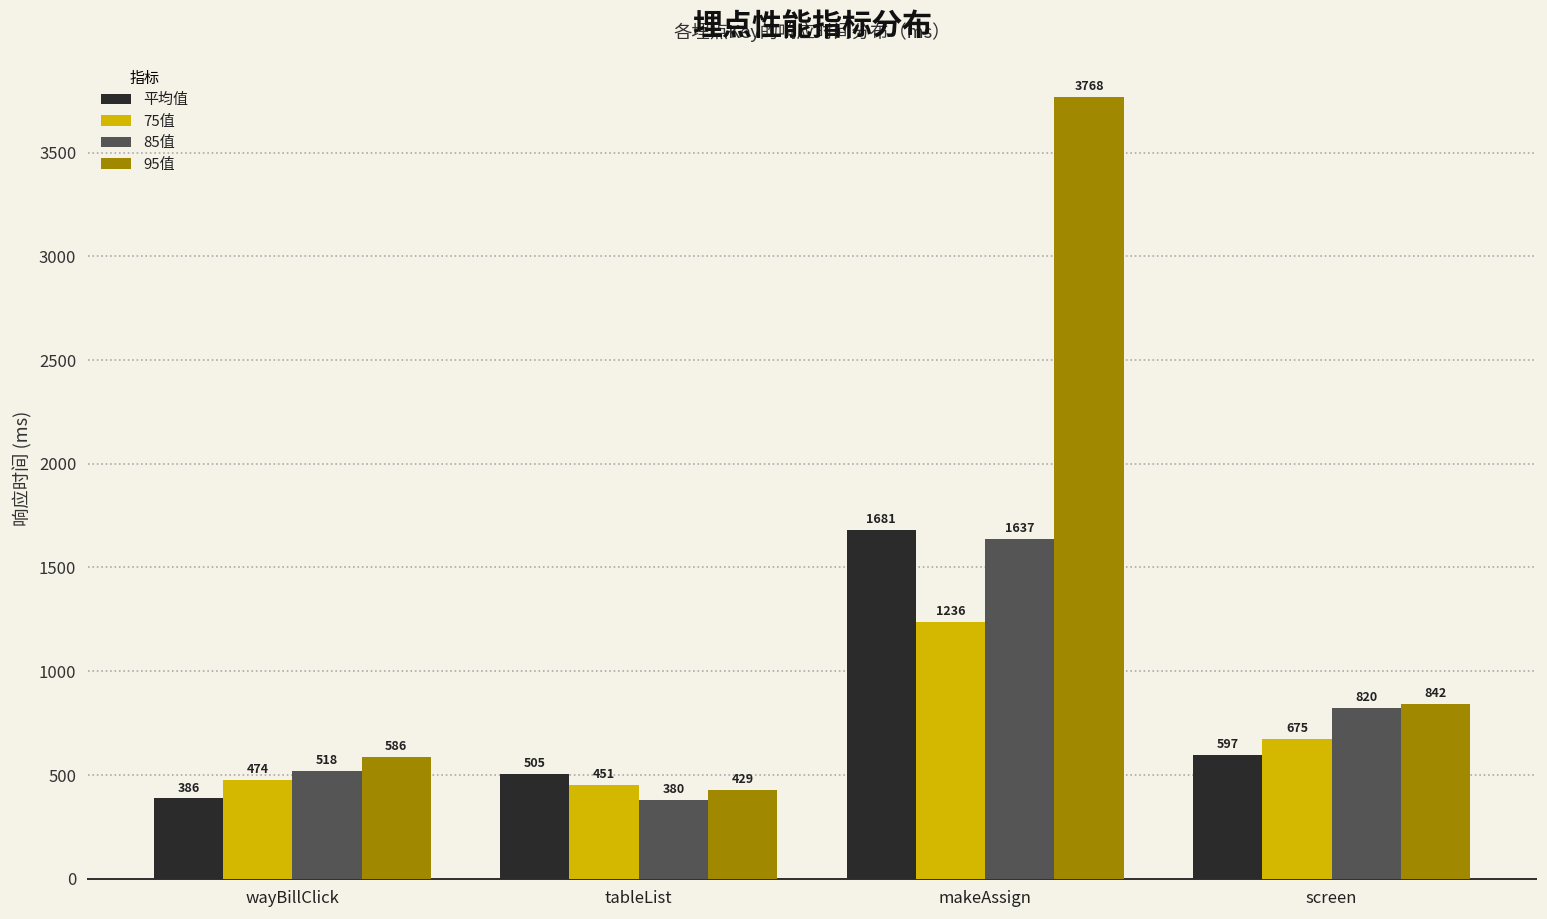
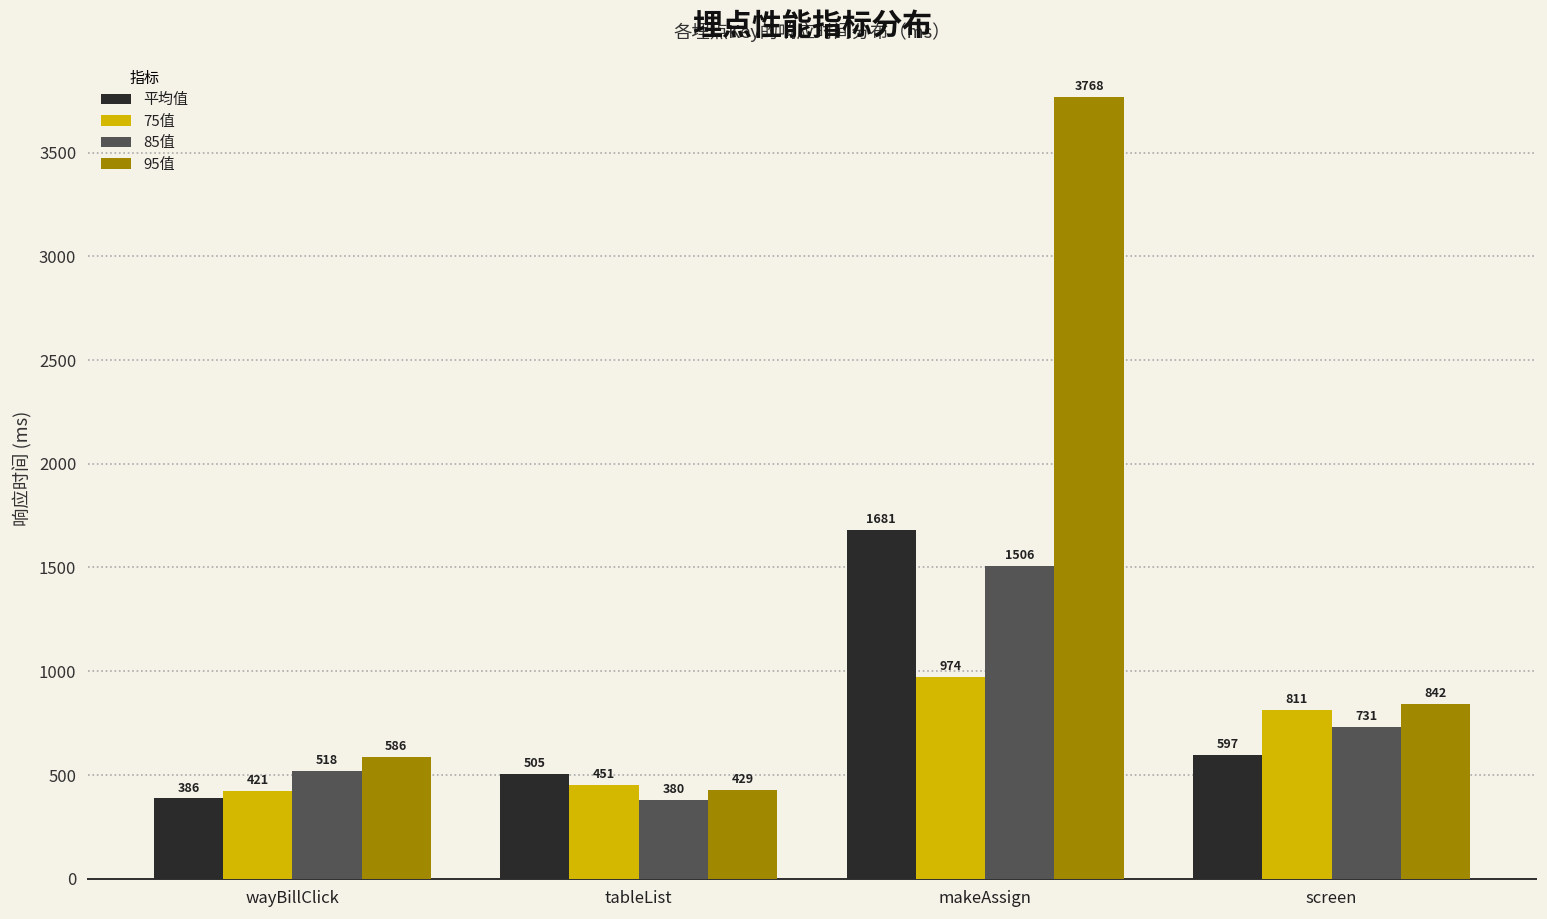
75值, wayBillClick: 474 -> 421
75值, makeAssign: 1236 -> 974
85值, makeAssign: 1637 -> 1506
75值, screen: 675 -> 811
85值, screen: 820 -> 731
